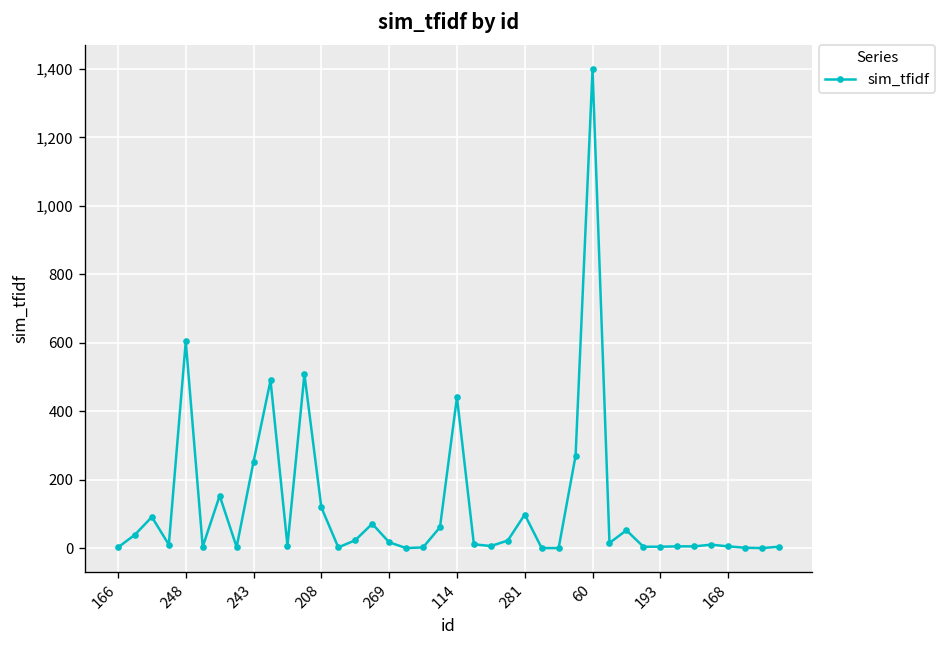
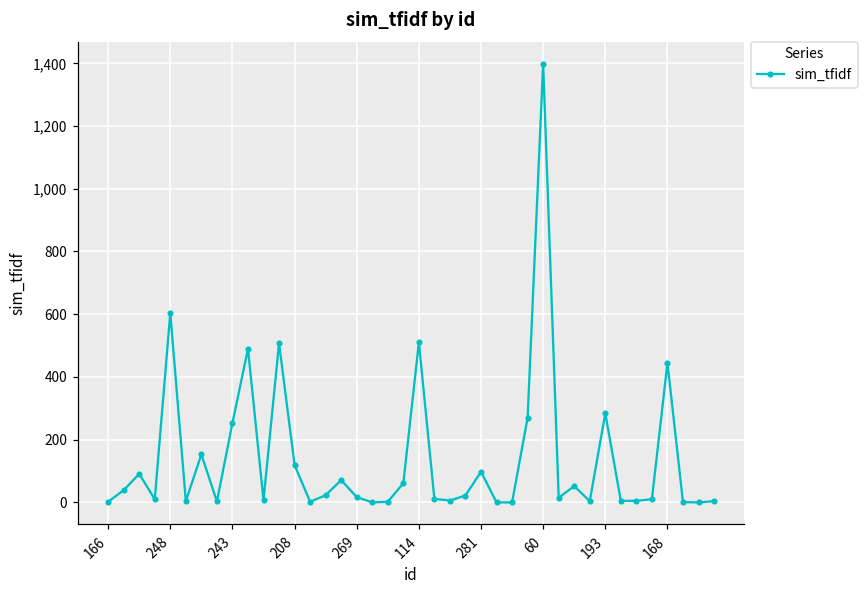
114: 440 -> 510
193: 0 -> 280
168: 10 -> 450
